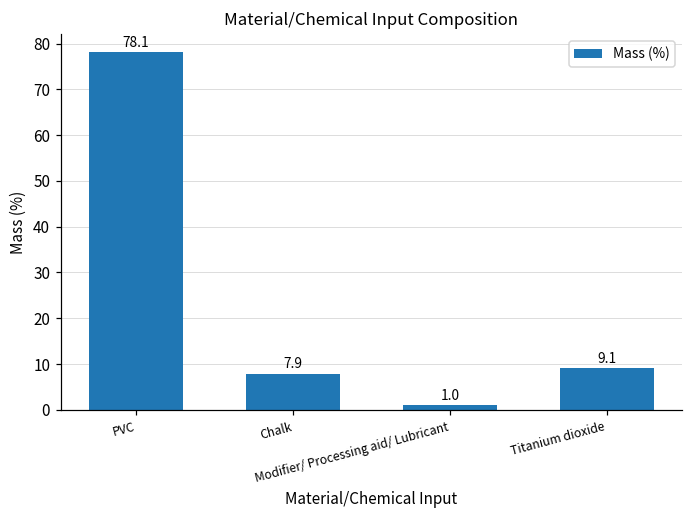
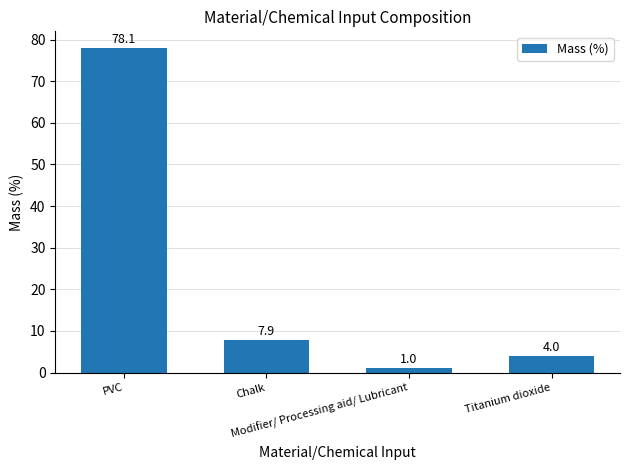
Titanium dioxide: 9.1 -> 4.0
